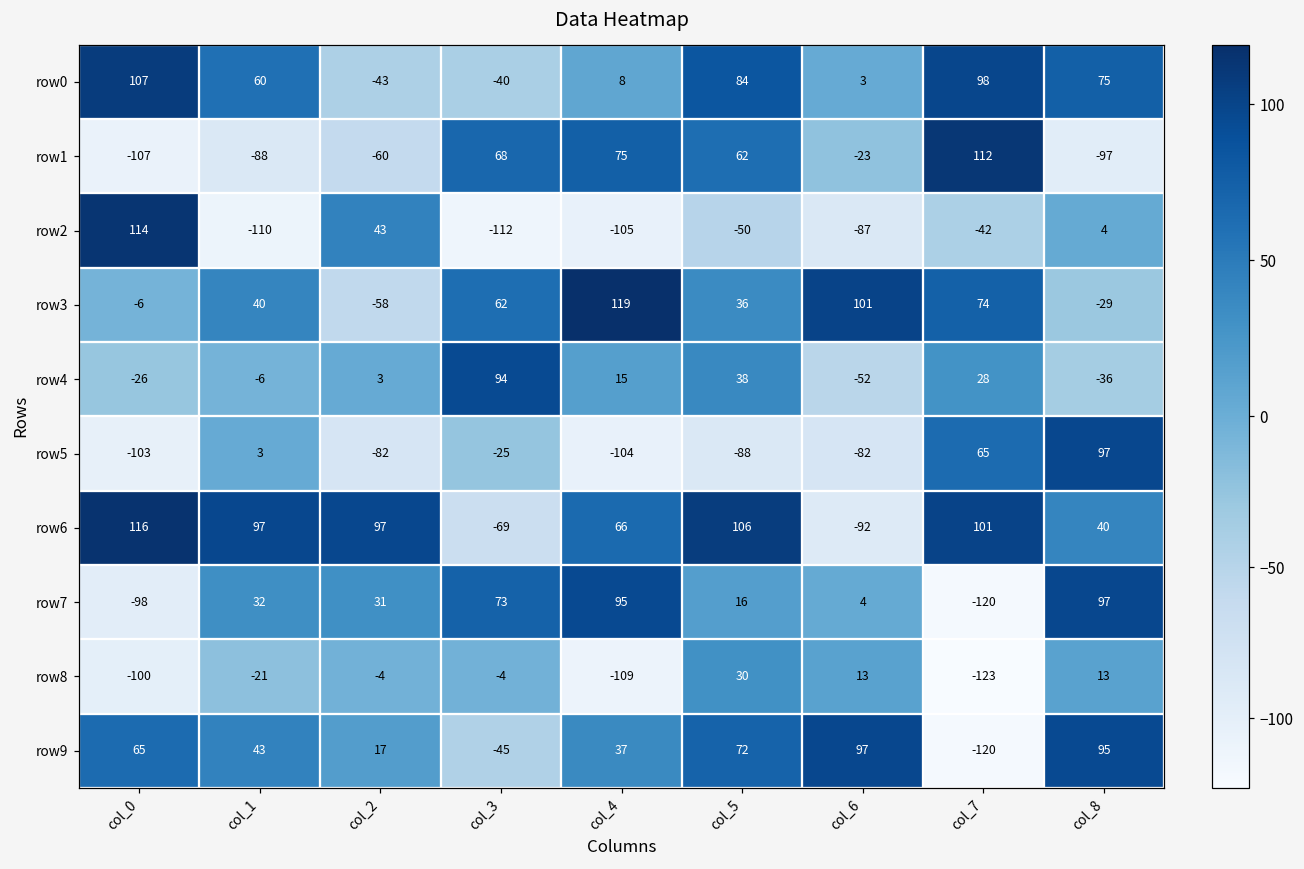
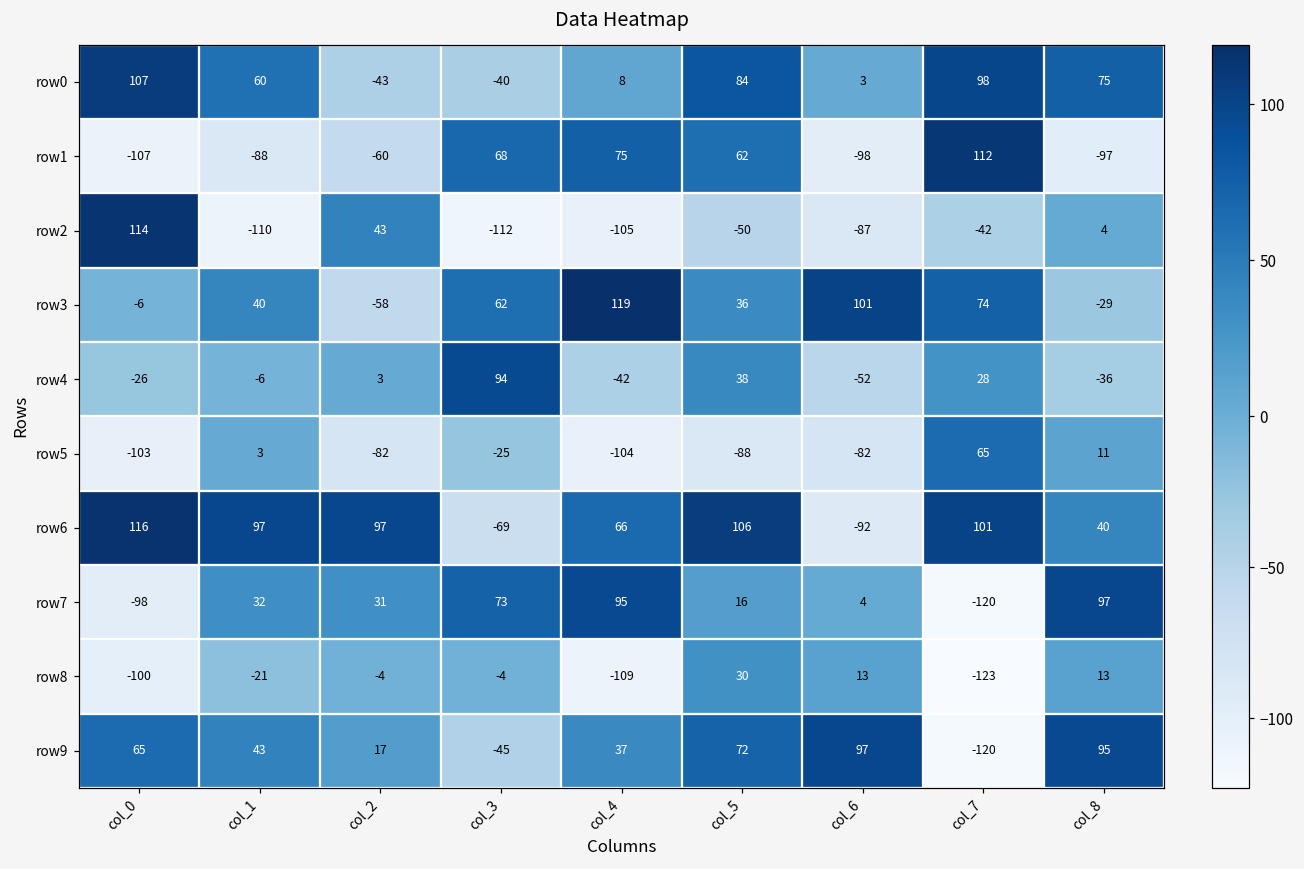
row1, col_6: -23 -> -98
row4, col_4: 15 -> -42
row5, col_8: 97 -> 11
